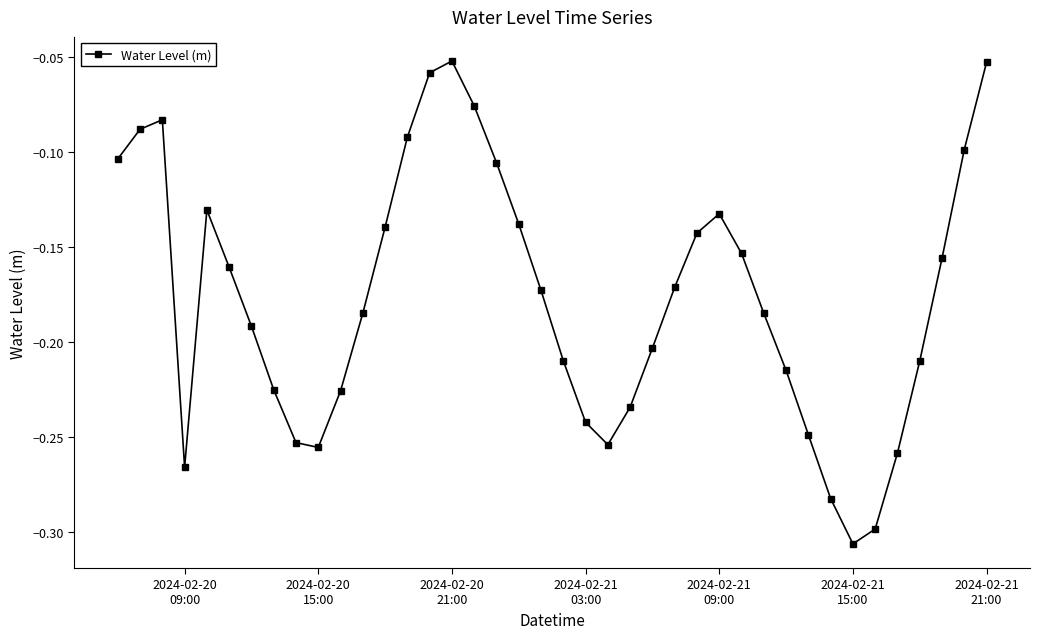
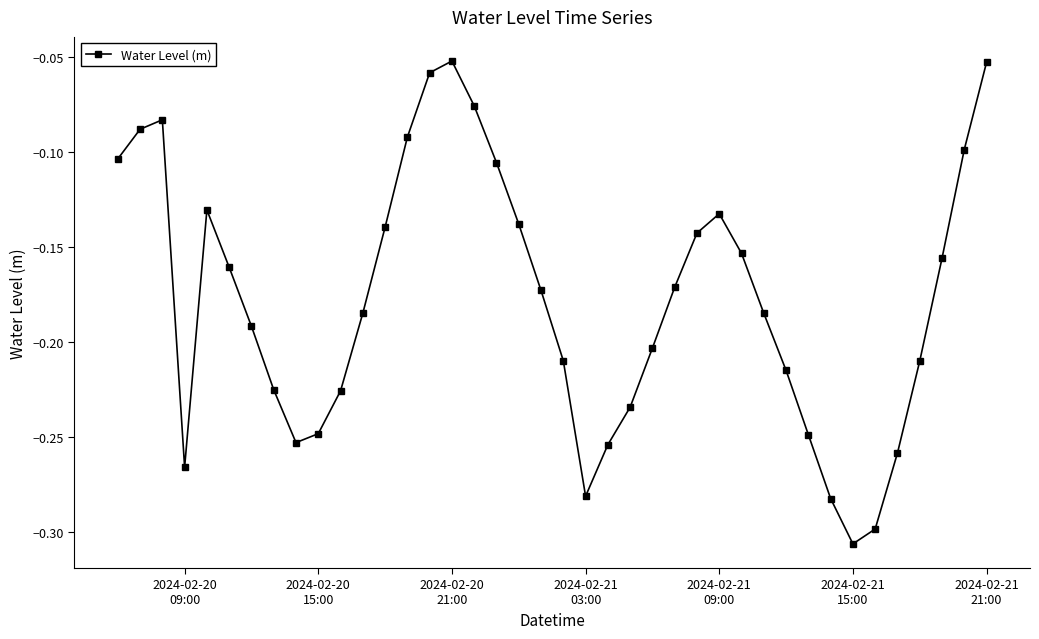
2024-02-20 15:00: -0.256 -> -0.248
2024-02-21 03:00: -0.242 -> -0.281
